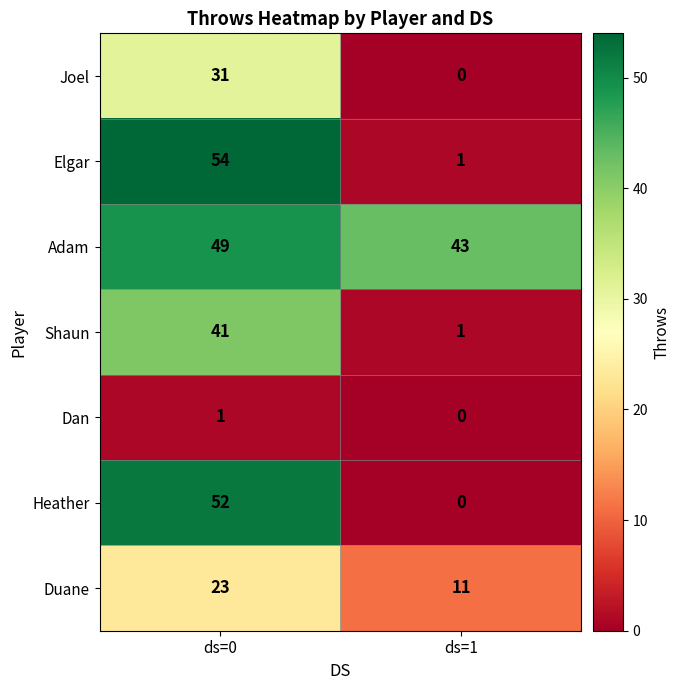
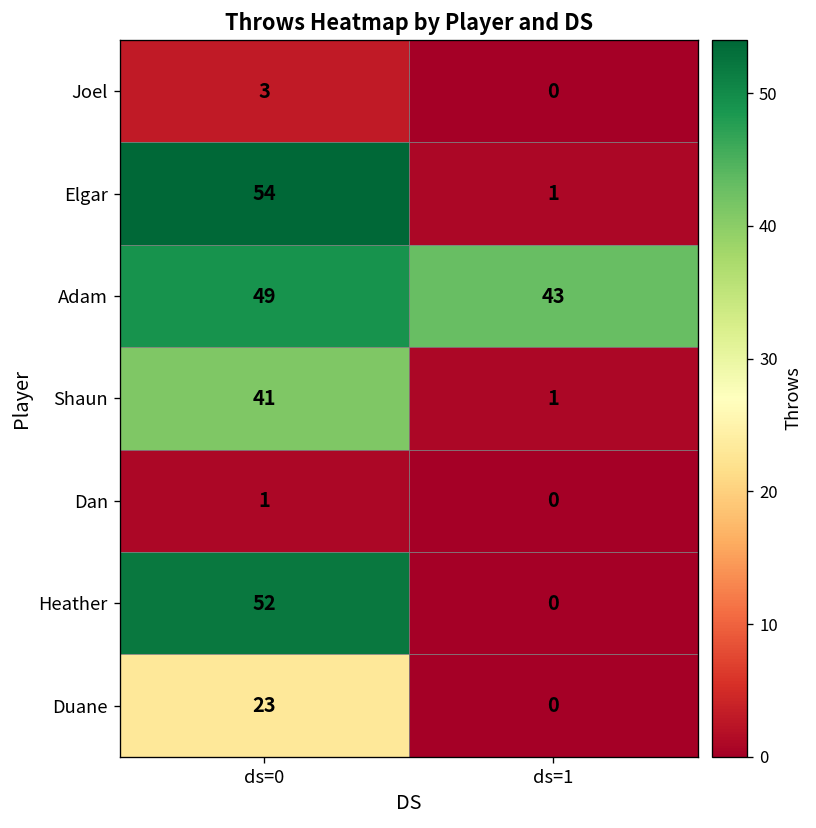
Joel, ds=0: 31 -> 3
Duane, ds=1: 11 -> 0
